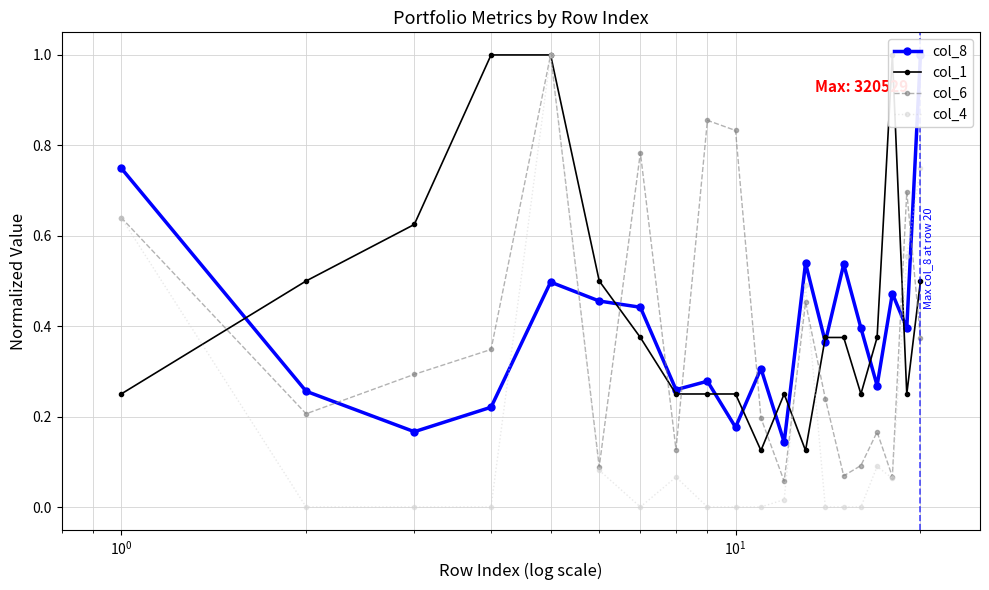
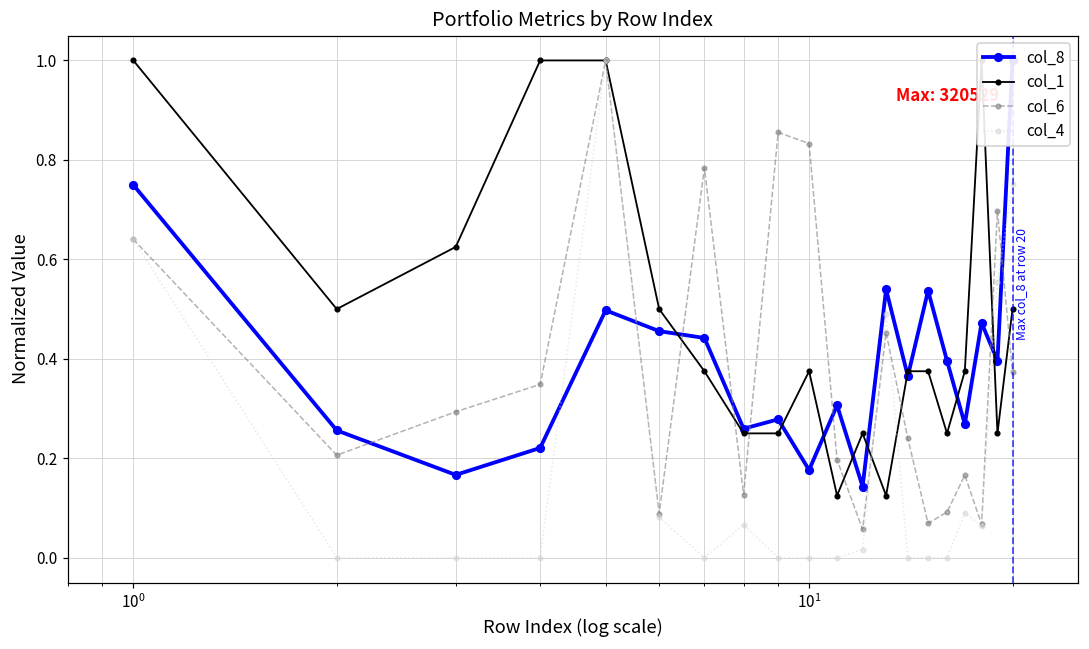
col_1, 10^0: 0.25 -> 1.00
col_1, 10^1: 0.25 -> 0.38
